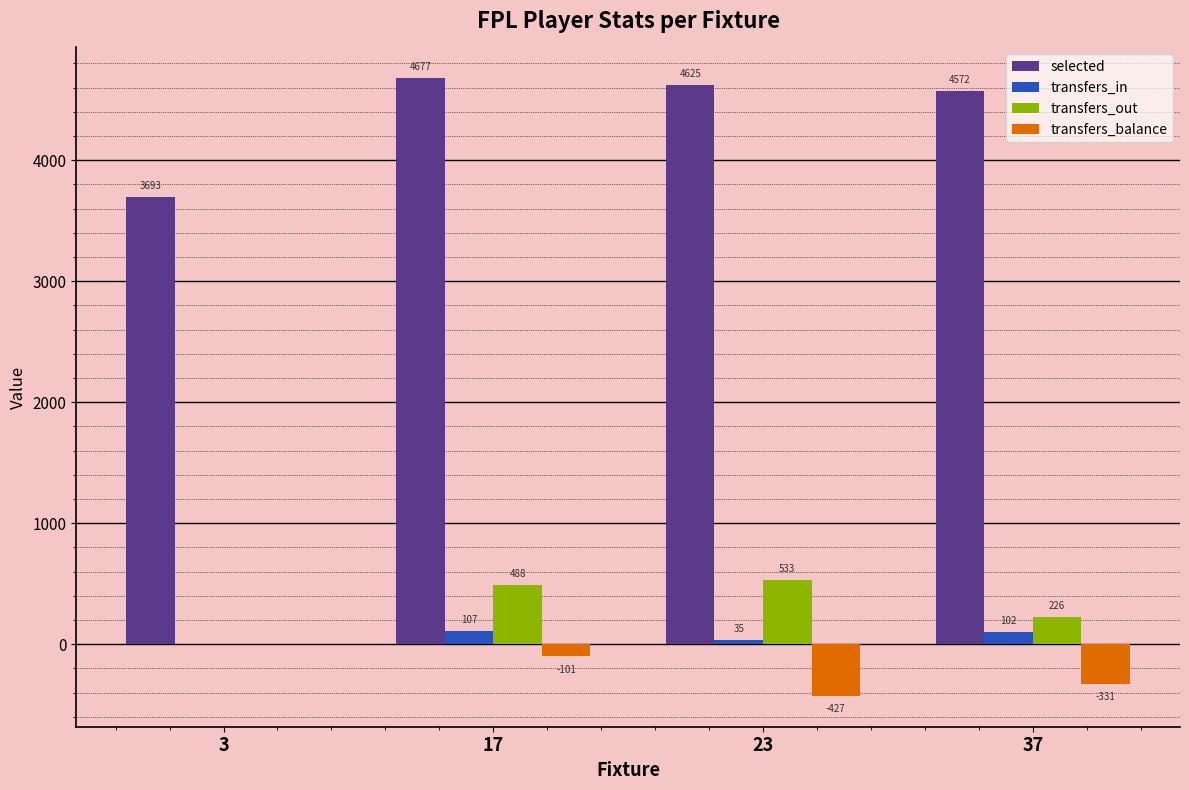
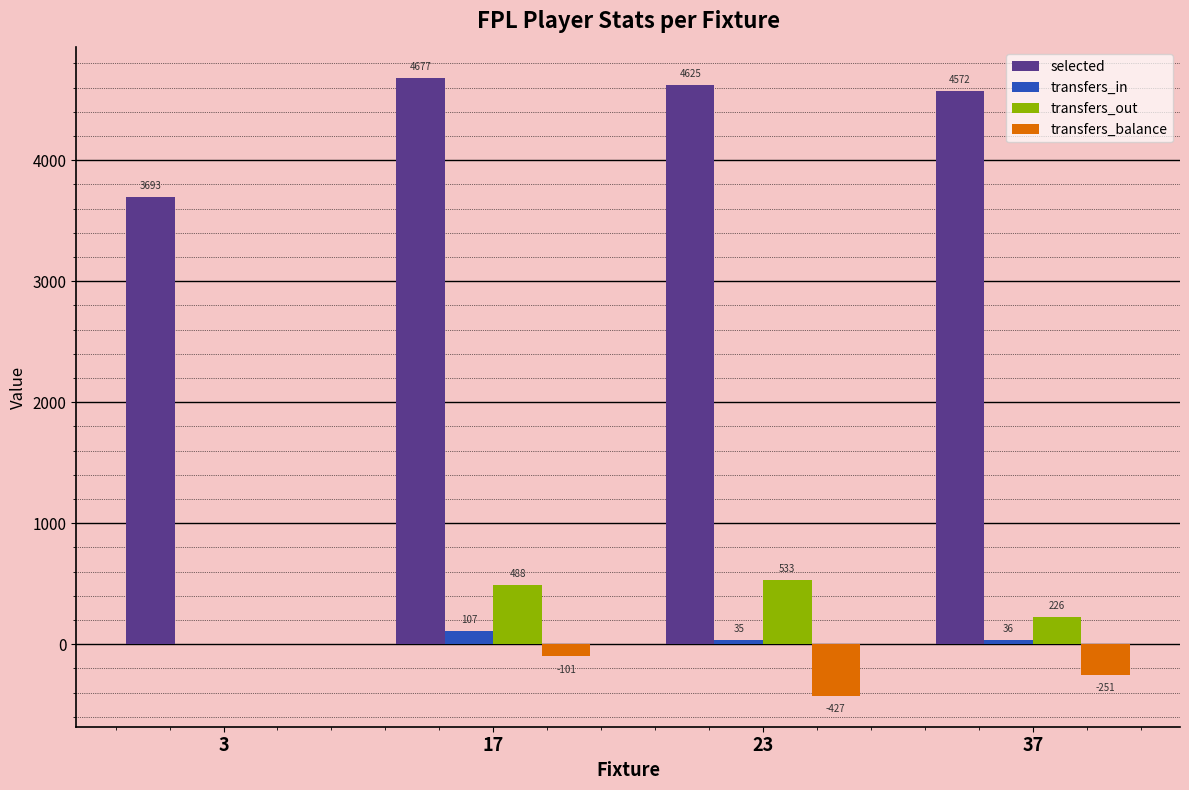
transfers_in, 37: 102 -> 36
transfers_balance, 37: -331 -> -251
